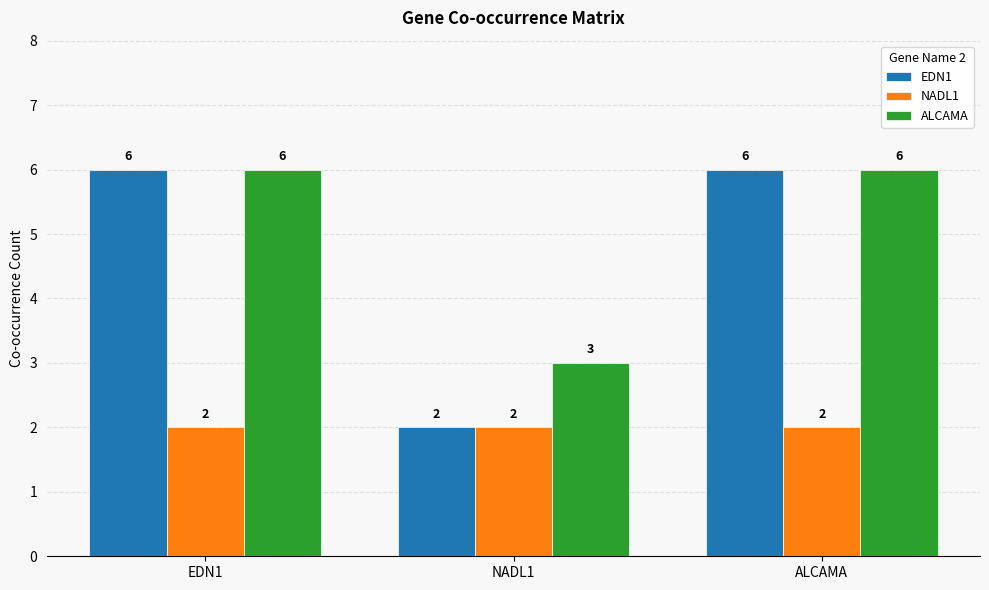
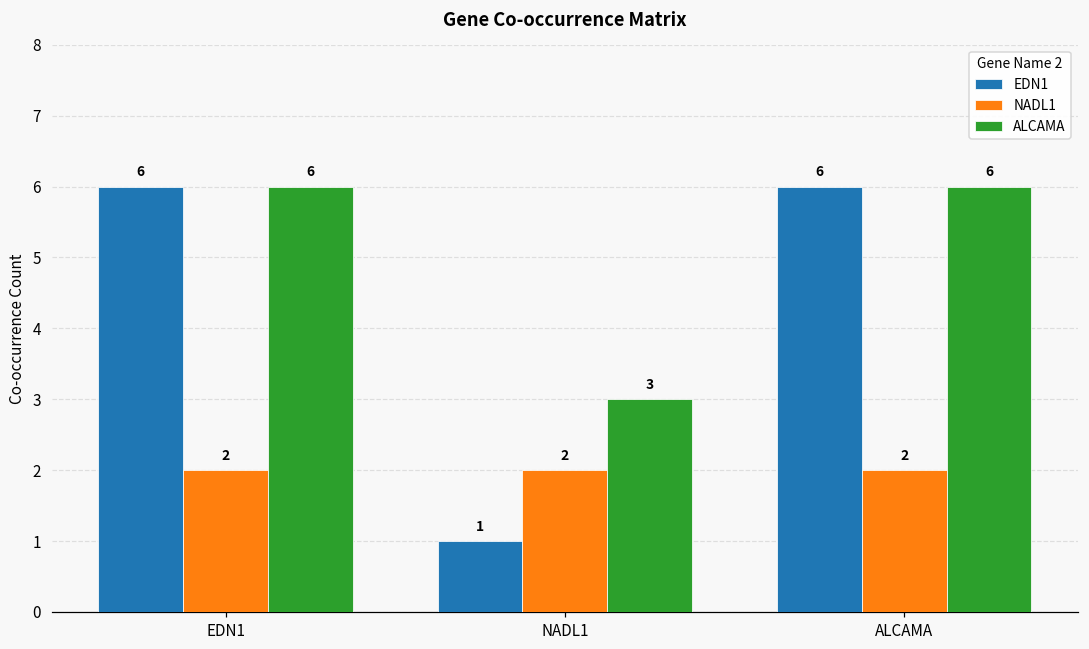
EDN1, NADL1: 2 -> 1
